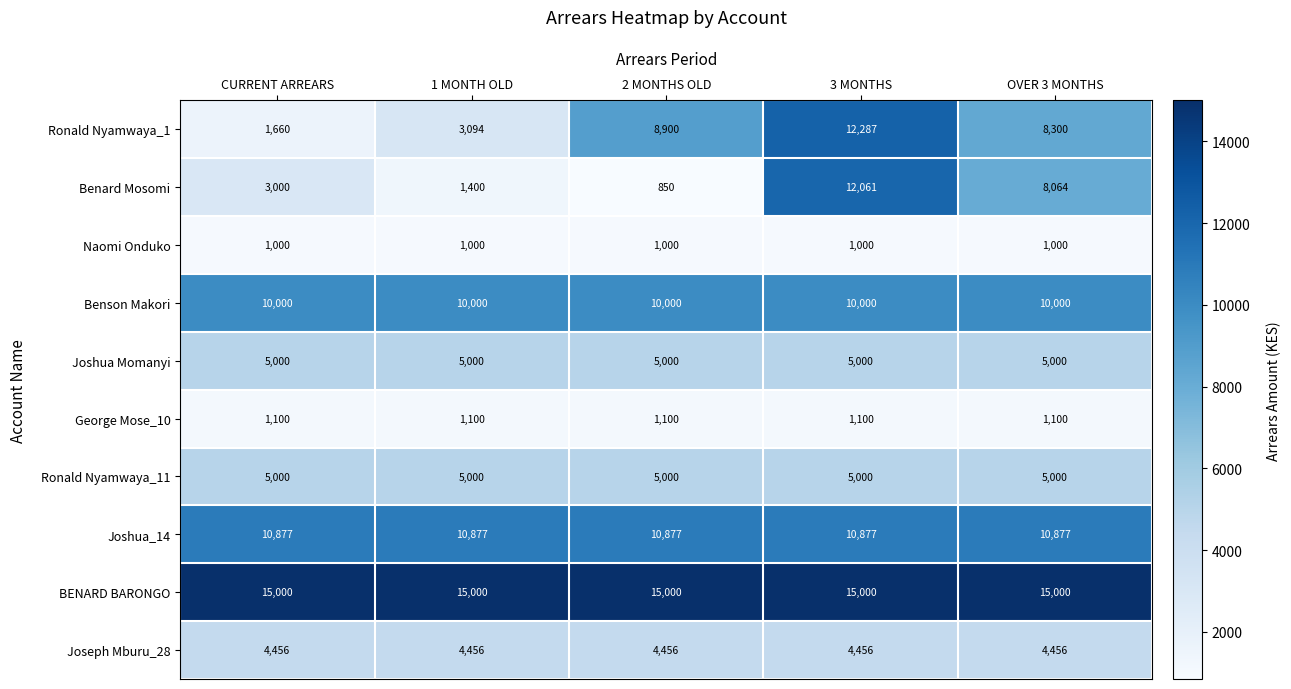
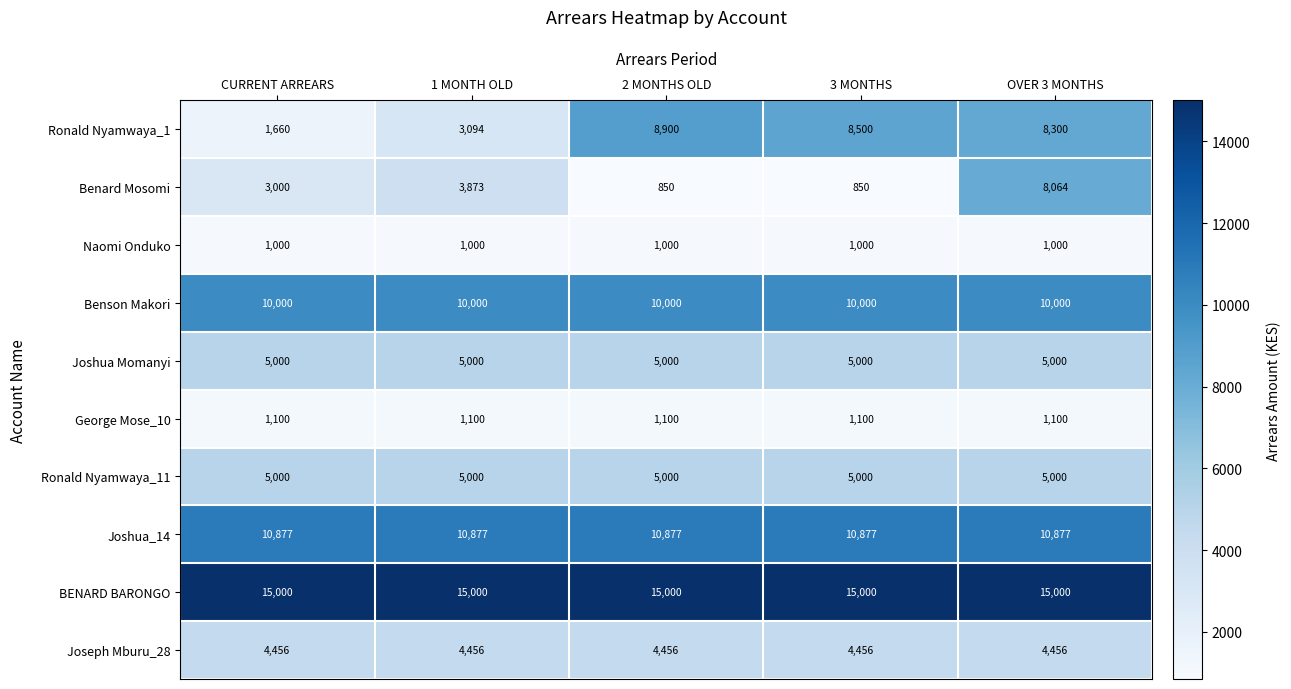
Ronald Nyamwaya_1, 3 MONTHS: 12,287 -> 8,500
Benard Mosomi, 1 MONTH OLD: 1,400 -> 3,873
Benard Mosomi, 3 MONTHS: 12,061 -> 850
